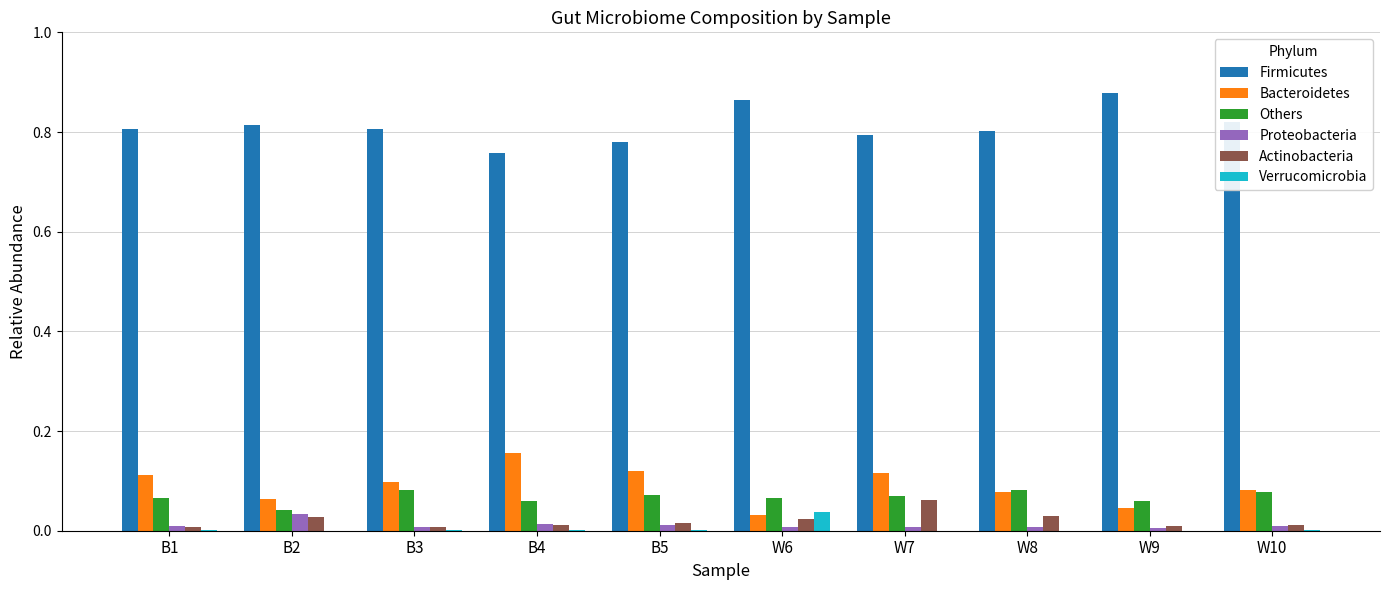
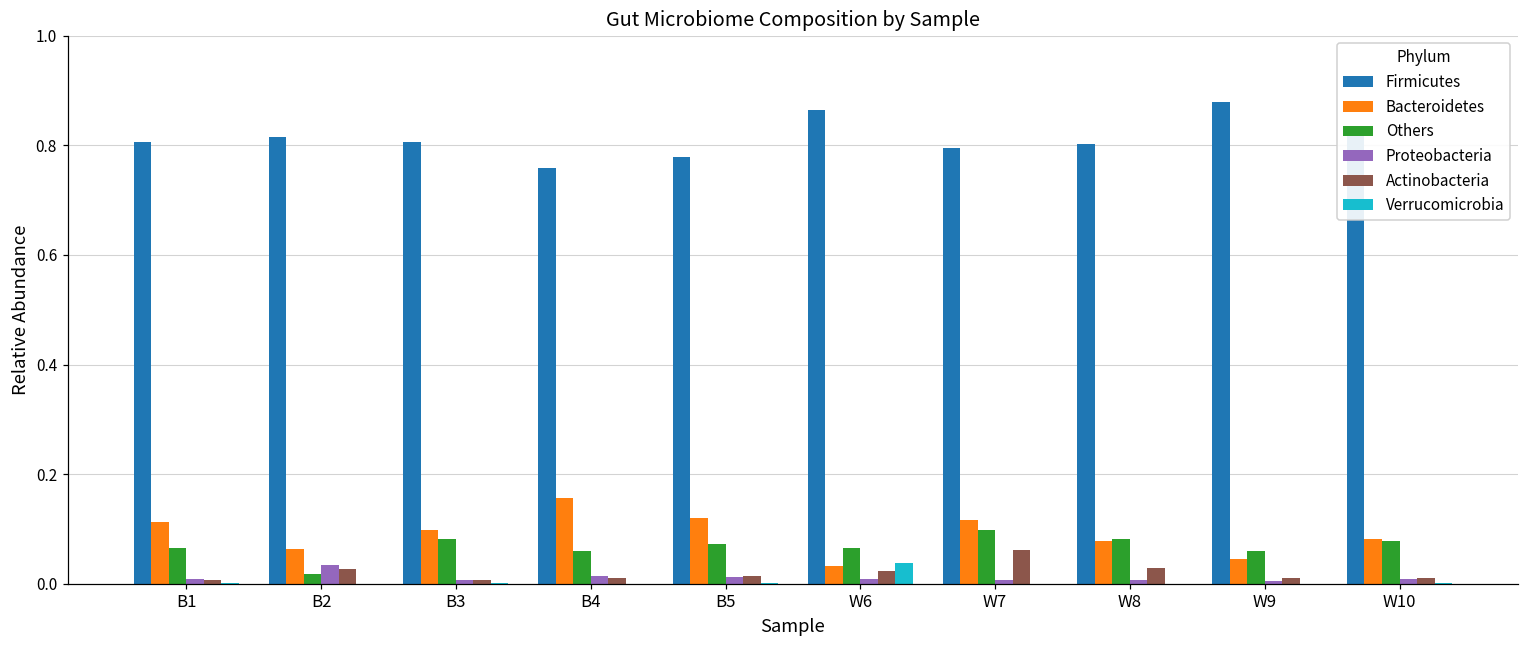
Others, B2: 0.04 -> 0.02
Others, W7: 0.07 -> 0.10
